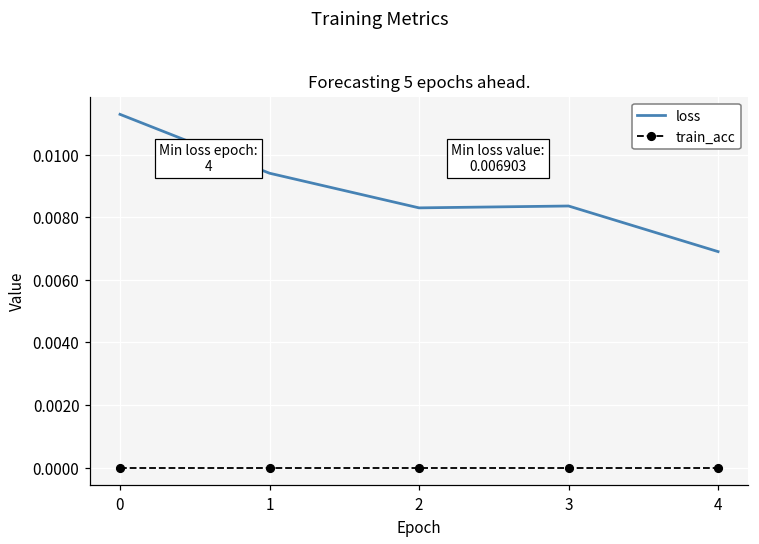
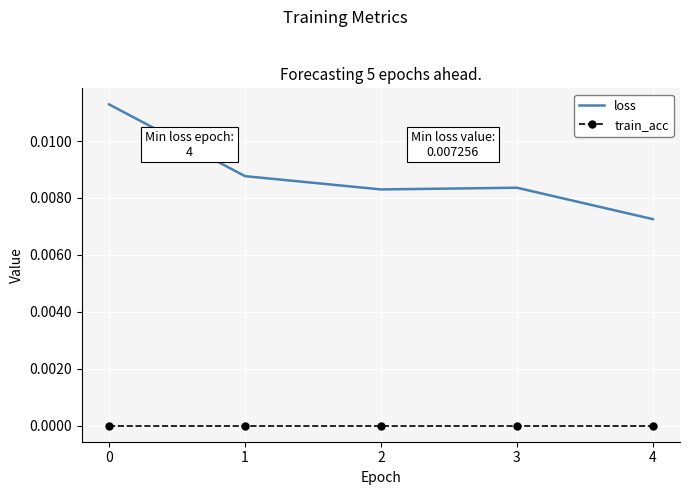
loss, 1: 0.0094 -> 0.0088
loss, 4: 0.006903 -> 0.007256
